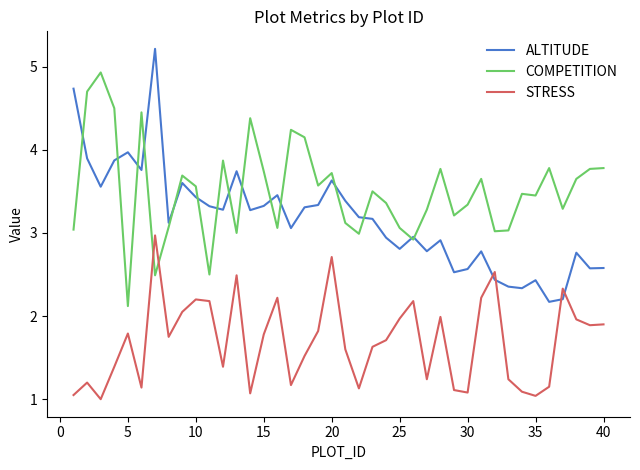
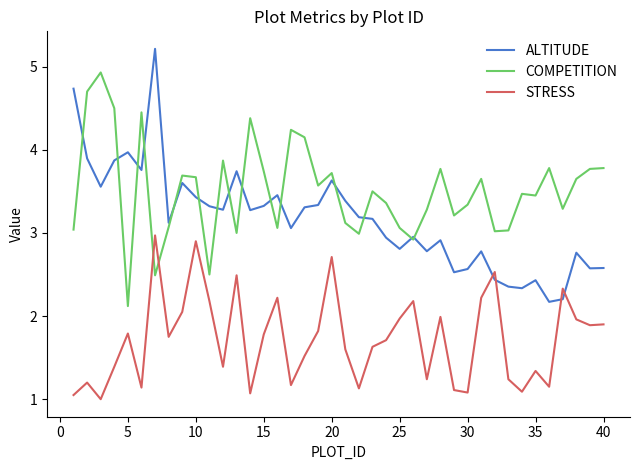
COMPETITION, 10: 3.6 -> 3.7
STRESS, 10: 2.2 -> 2.9
STRESS, 35: 1.0 -> 1.3
